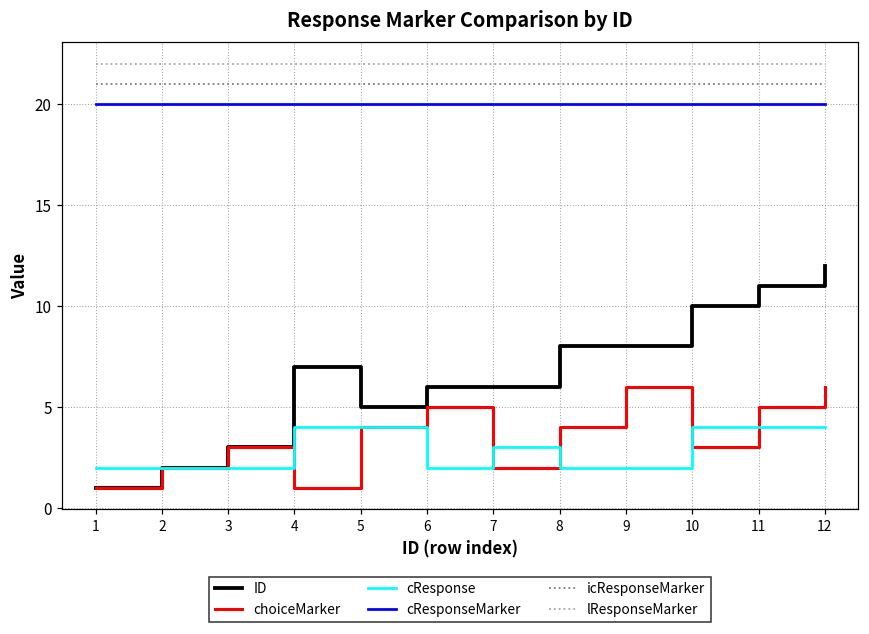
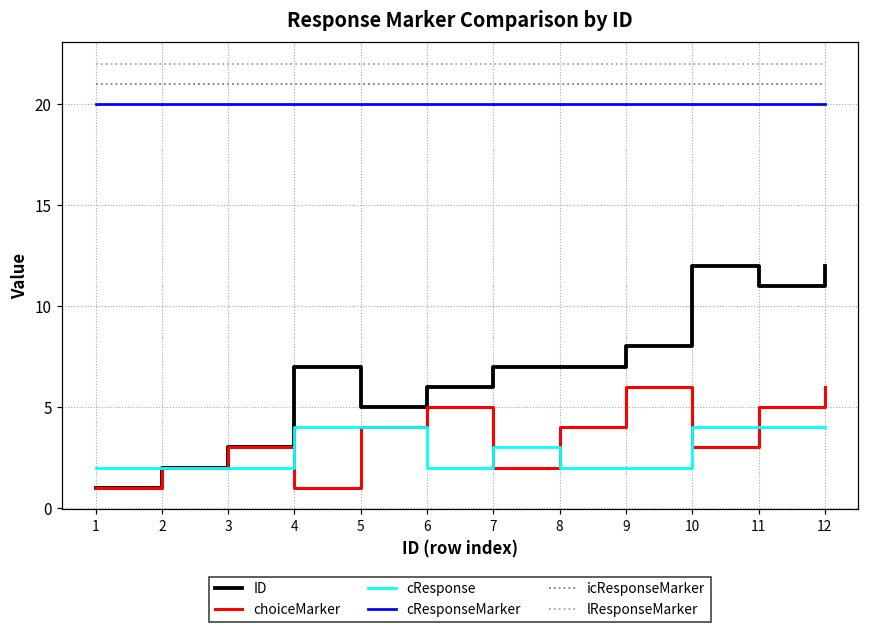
ID, 7: 6 -> 7
ID, 8: 8 -> 7
ID, 10: 10 -> 12
